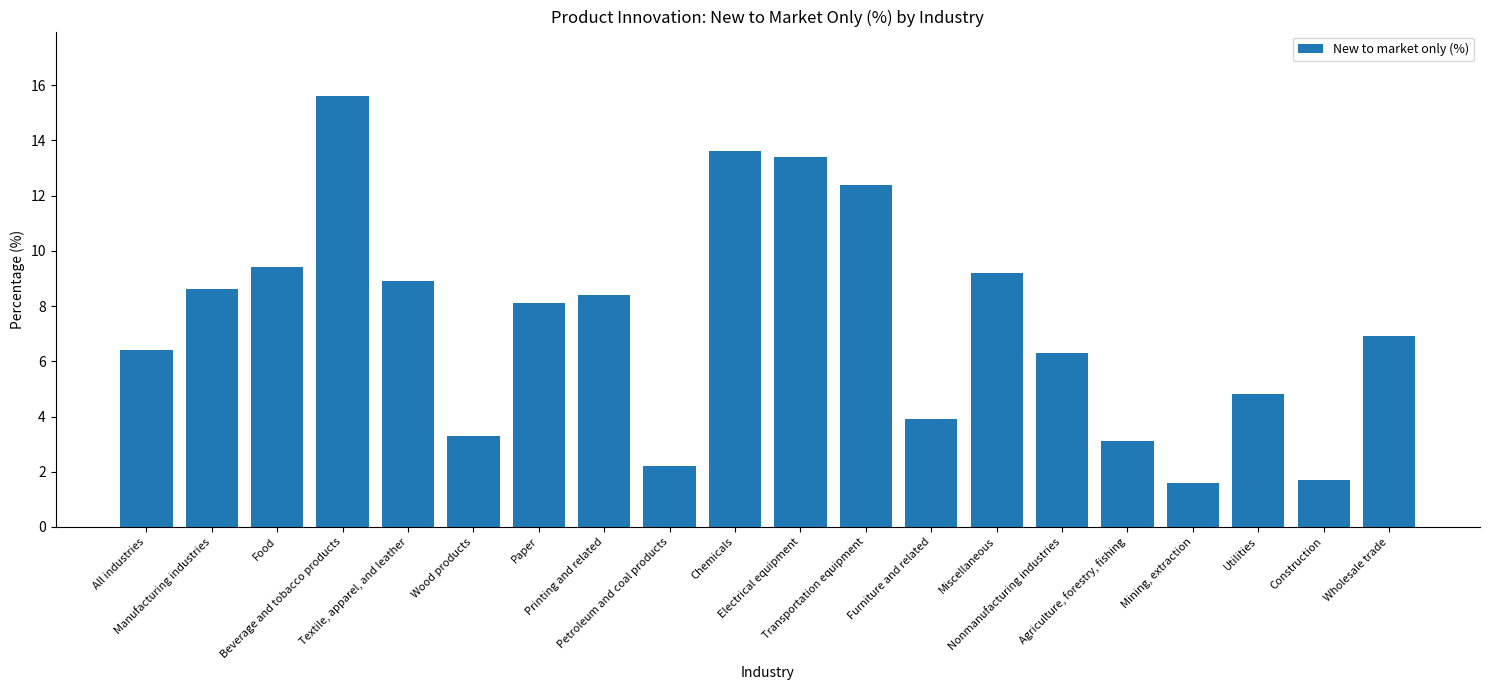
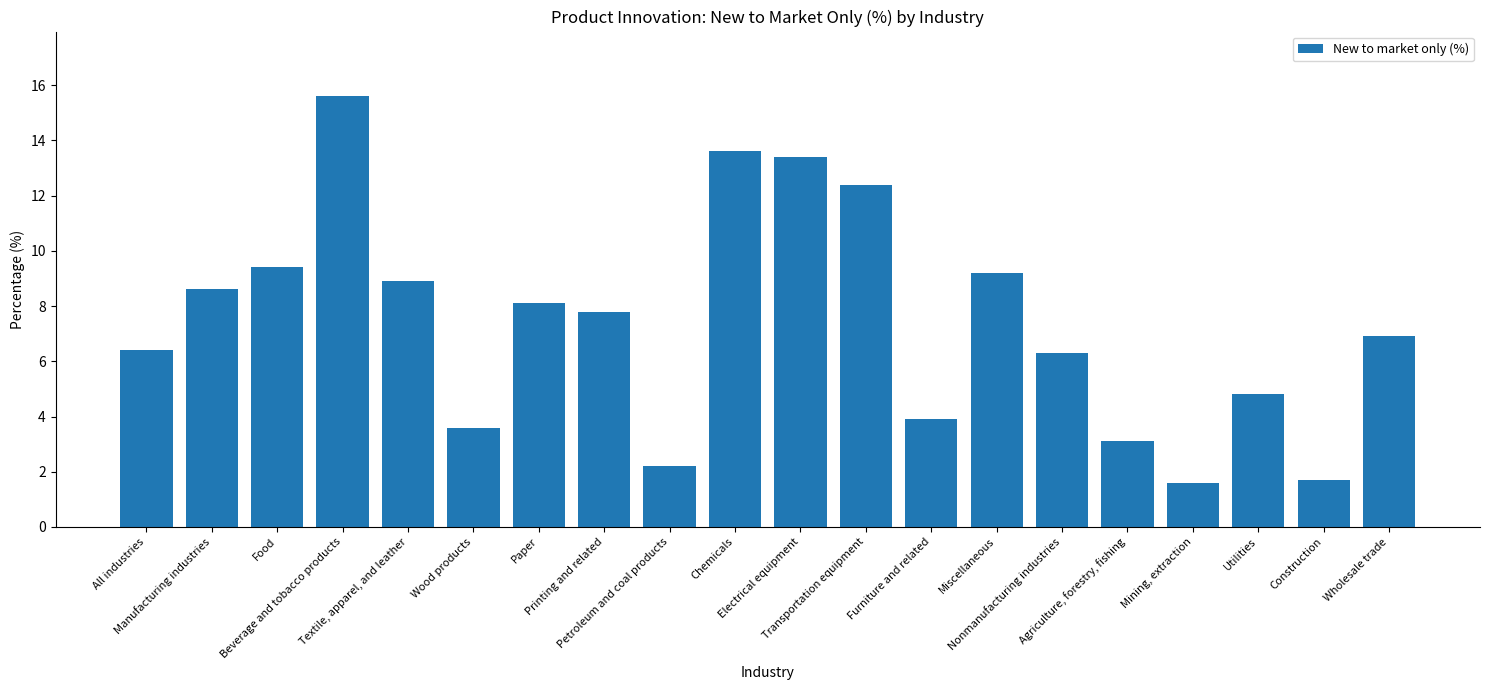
Wood products: 3.3 -> 3.6
Printing and related: 8.4 -> 7.8
